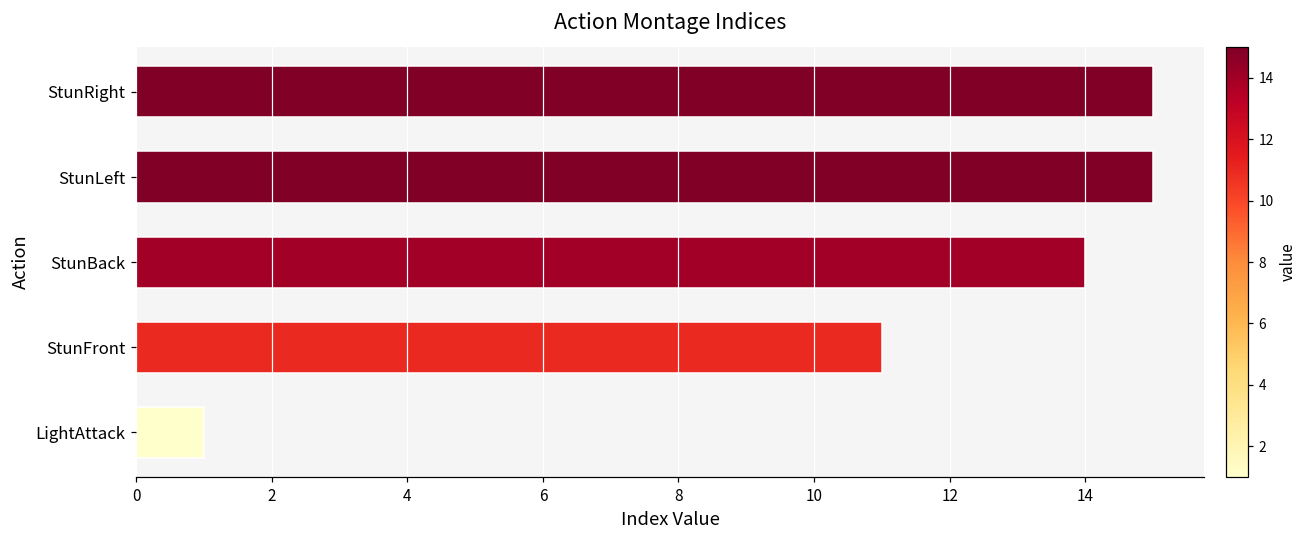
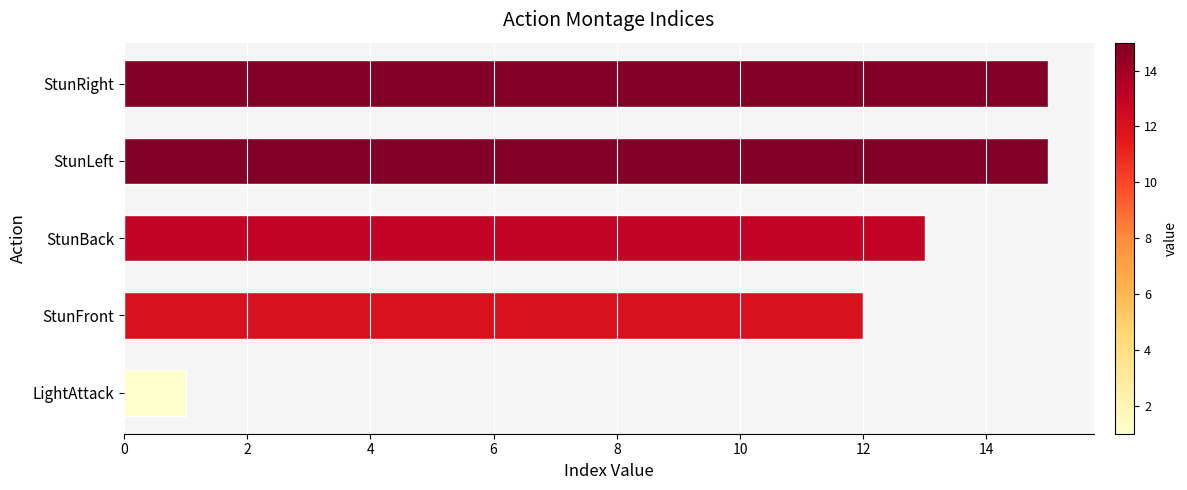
StunBack: 14 -> 13
StunFront: 11 -> 12
